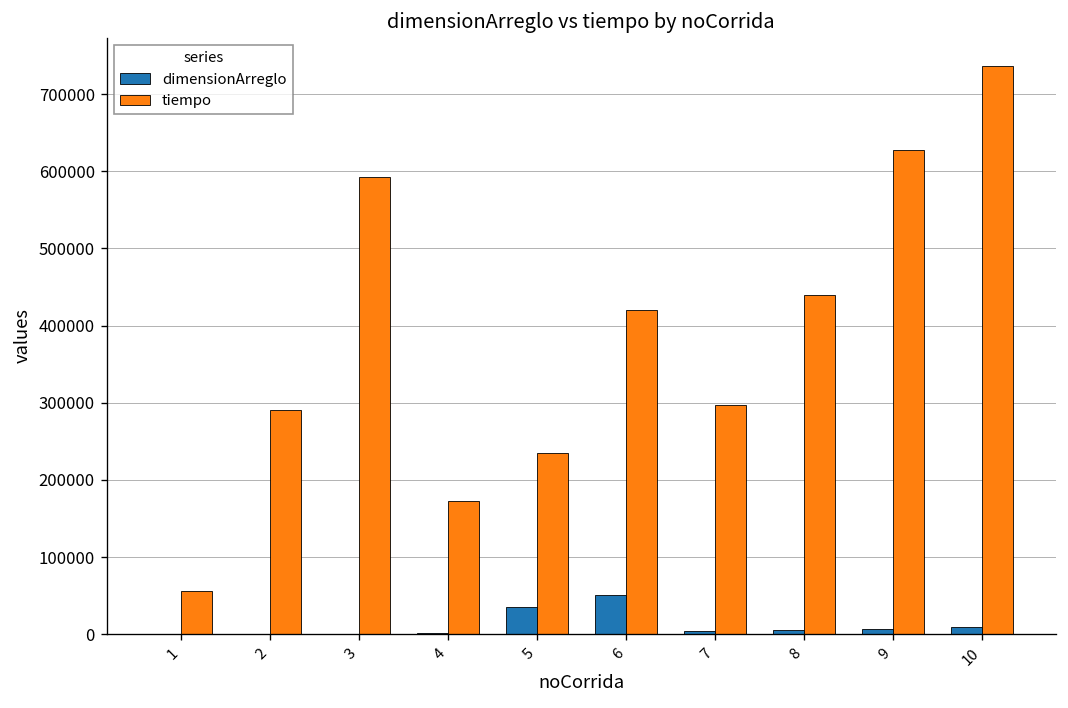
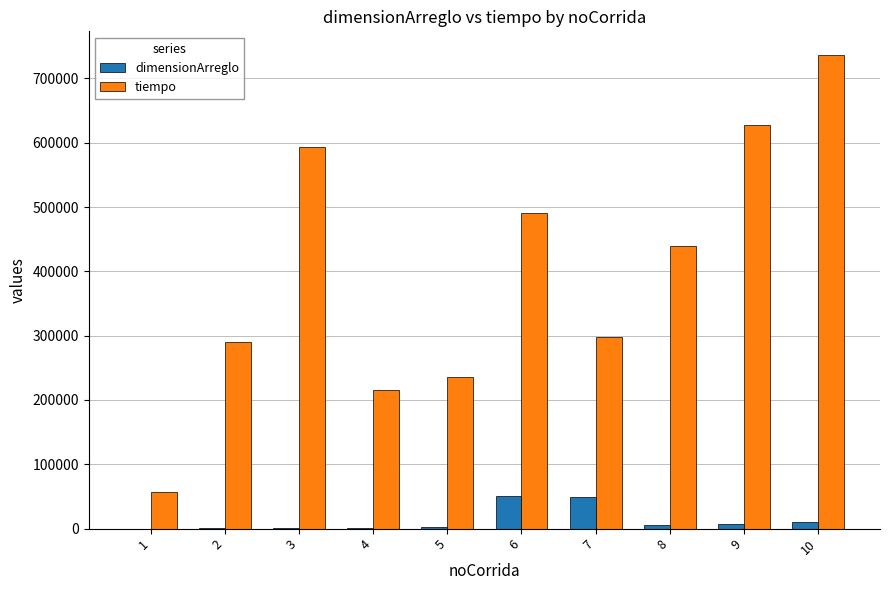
tiempo, 4: 170000 -> 220000
dimensionArreglo, 5: 40000 -> 0
tiempo, 6: 420000 -> 490000
dimensionArreglo, 7: 0 -> 50000
